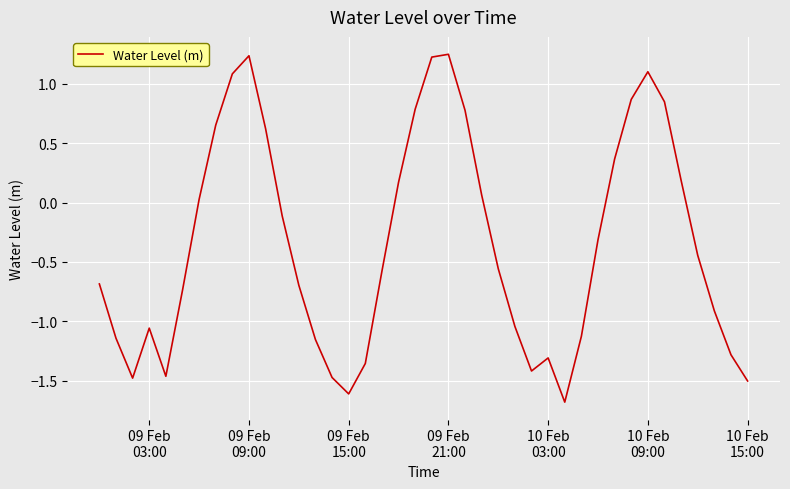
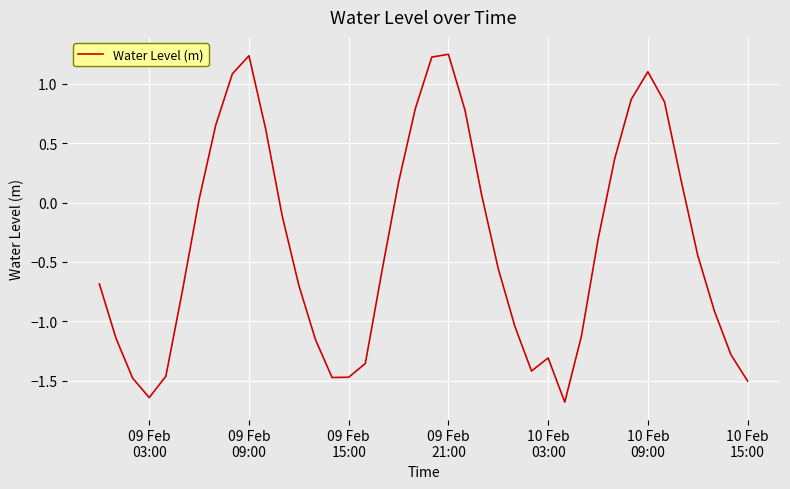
09 Feb 03:00: -1.06 -> -1.64
09 Feb 15:00: -1.61 -> -1.47
